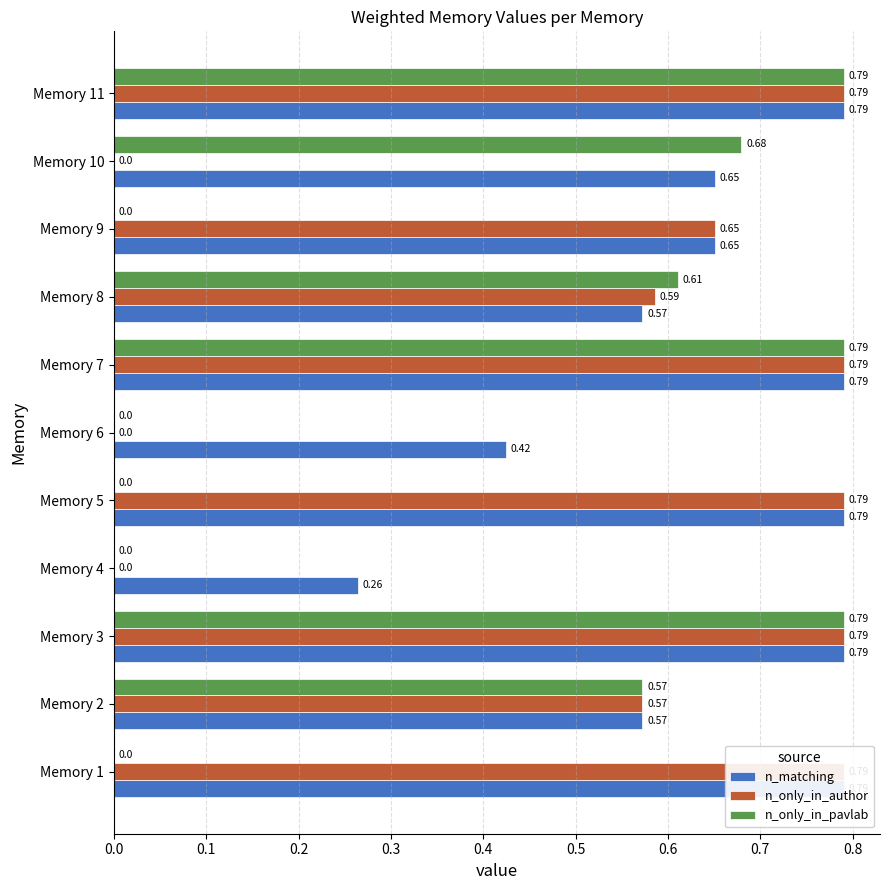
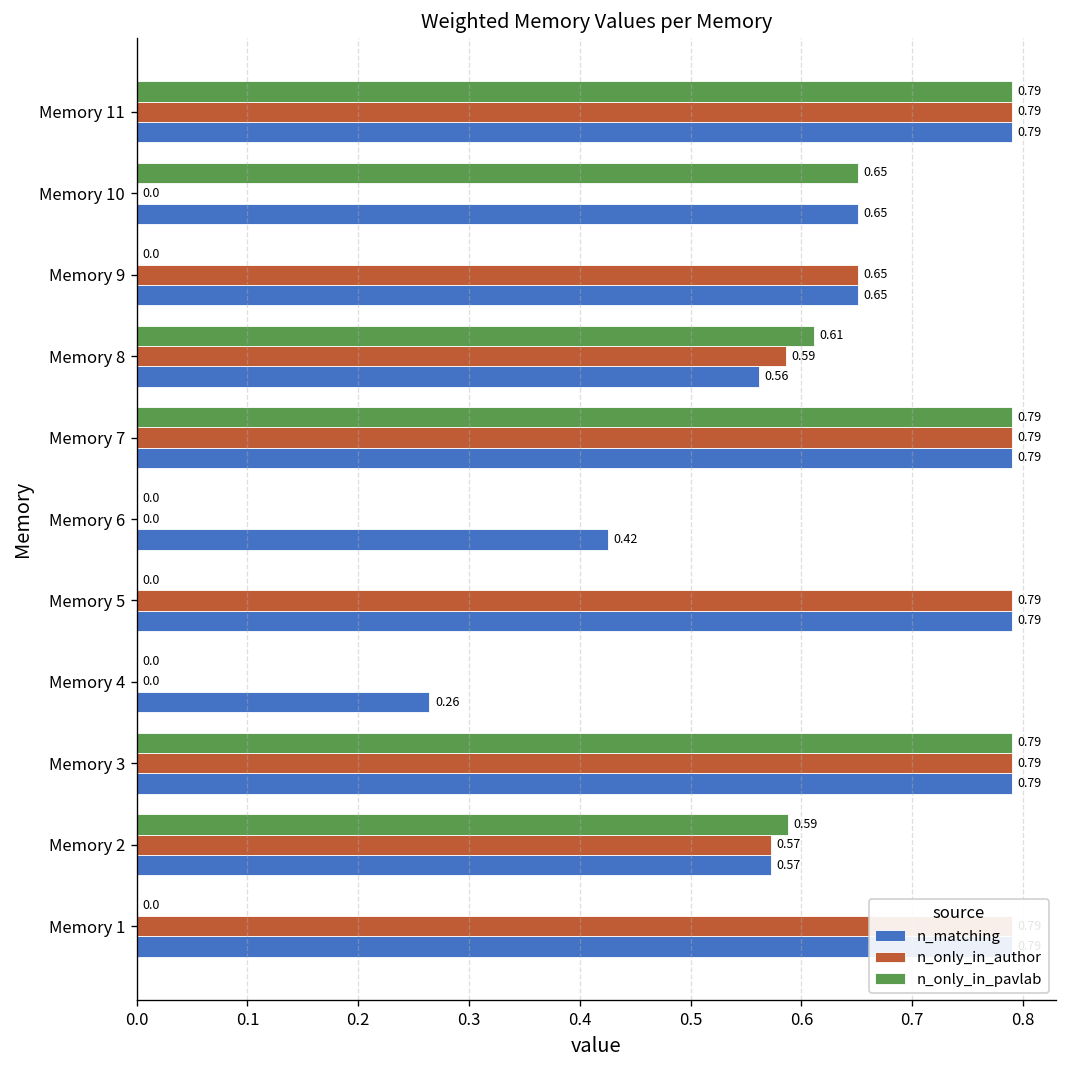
n_only_in_pavlab, Memory 10: 0.68 -> 0.65
n_matching, Memory 8: 0.57 -> 0.56
n_only_in_pavlab, Memory 2: 0.57 -> 0.59
